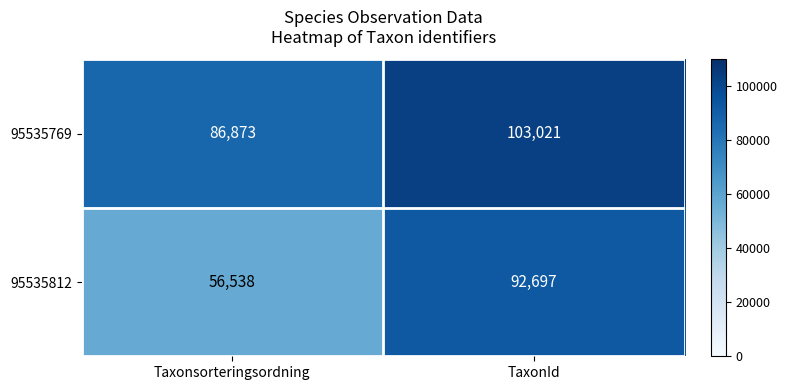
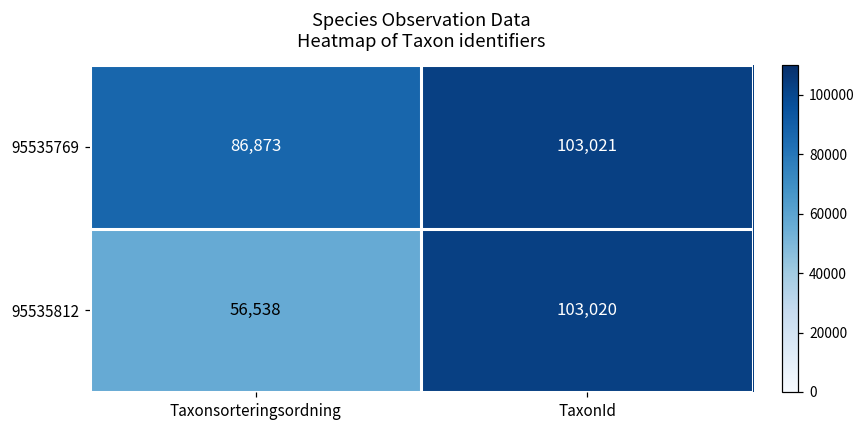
95535812, TaxonId: 92,697 -> 103,020
